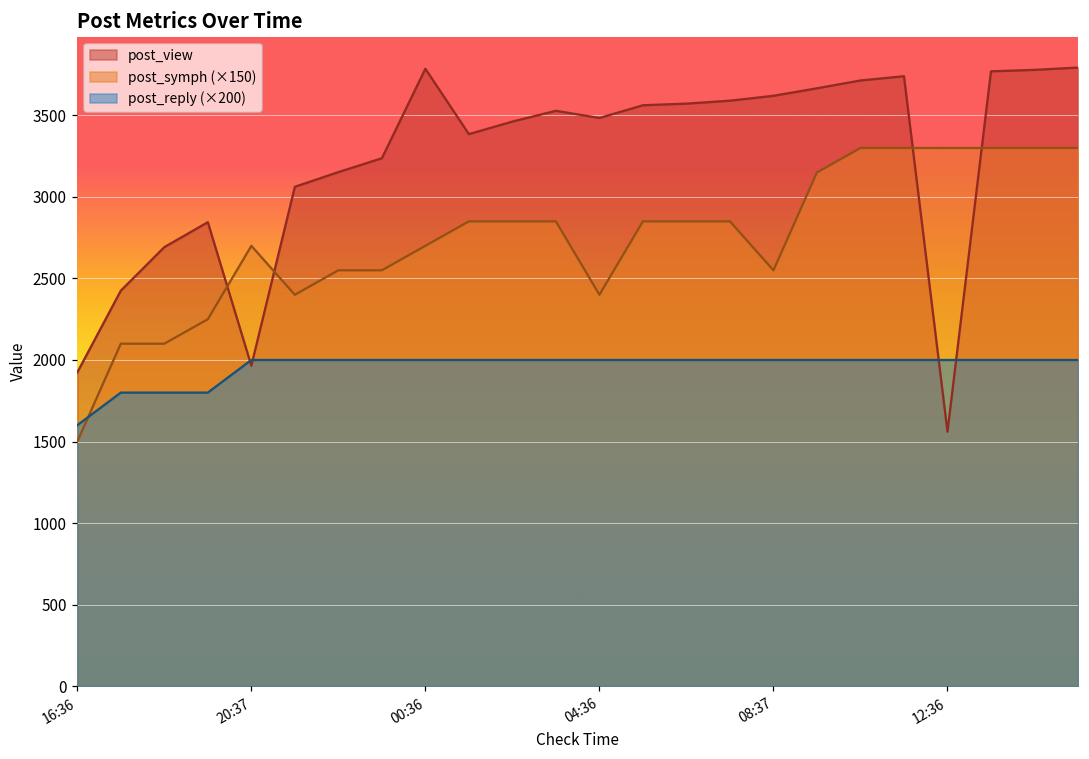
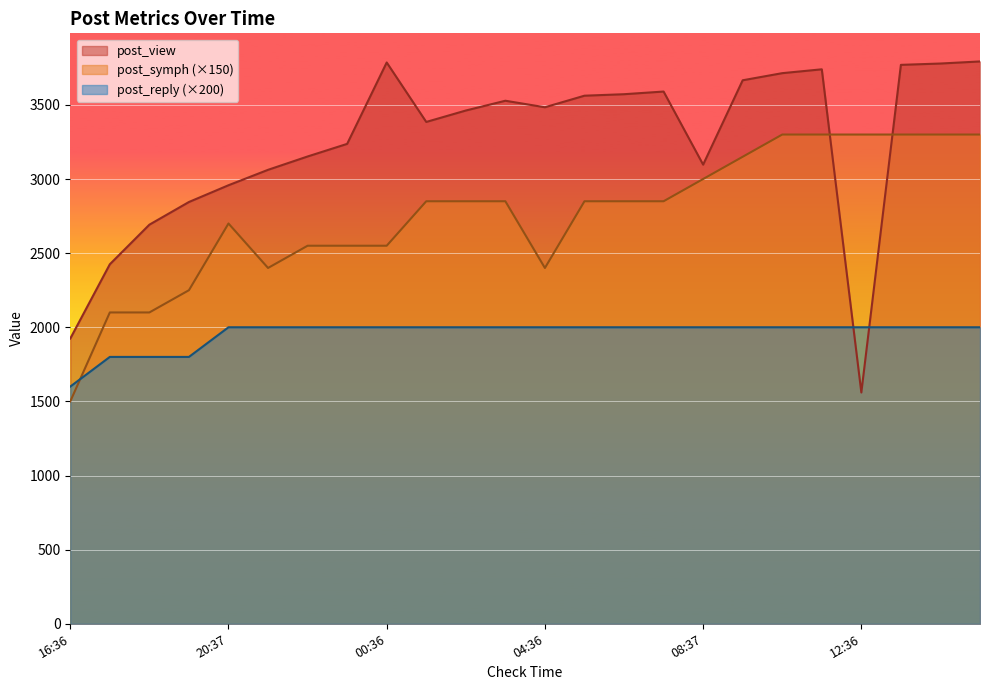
post_view, 20:37: 1970 -> 2960
post_symph (×150), 00:36: 2700 -> 2550
post_view, 08:37: 3620 -> 3100
post_symph (×150), 08:37: 2550 -> 3000
